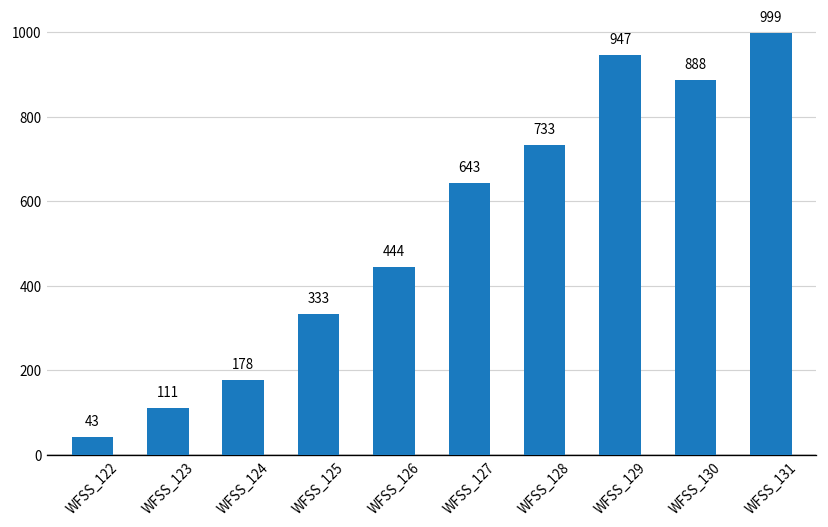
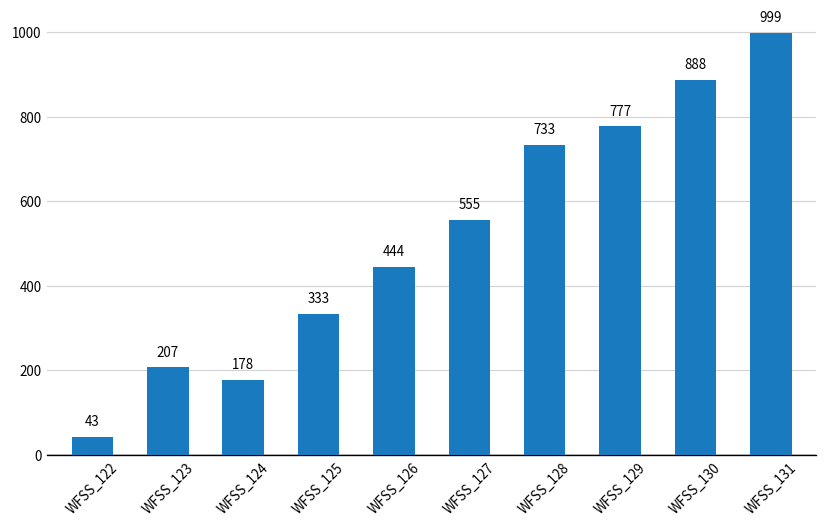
WFSS_123: 111 -> 207
WFSS_127: 643 -> 555
WFSS_129: 947 -> 777
